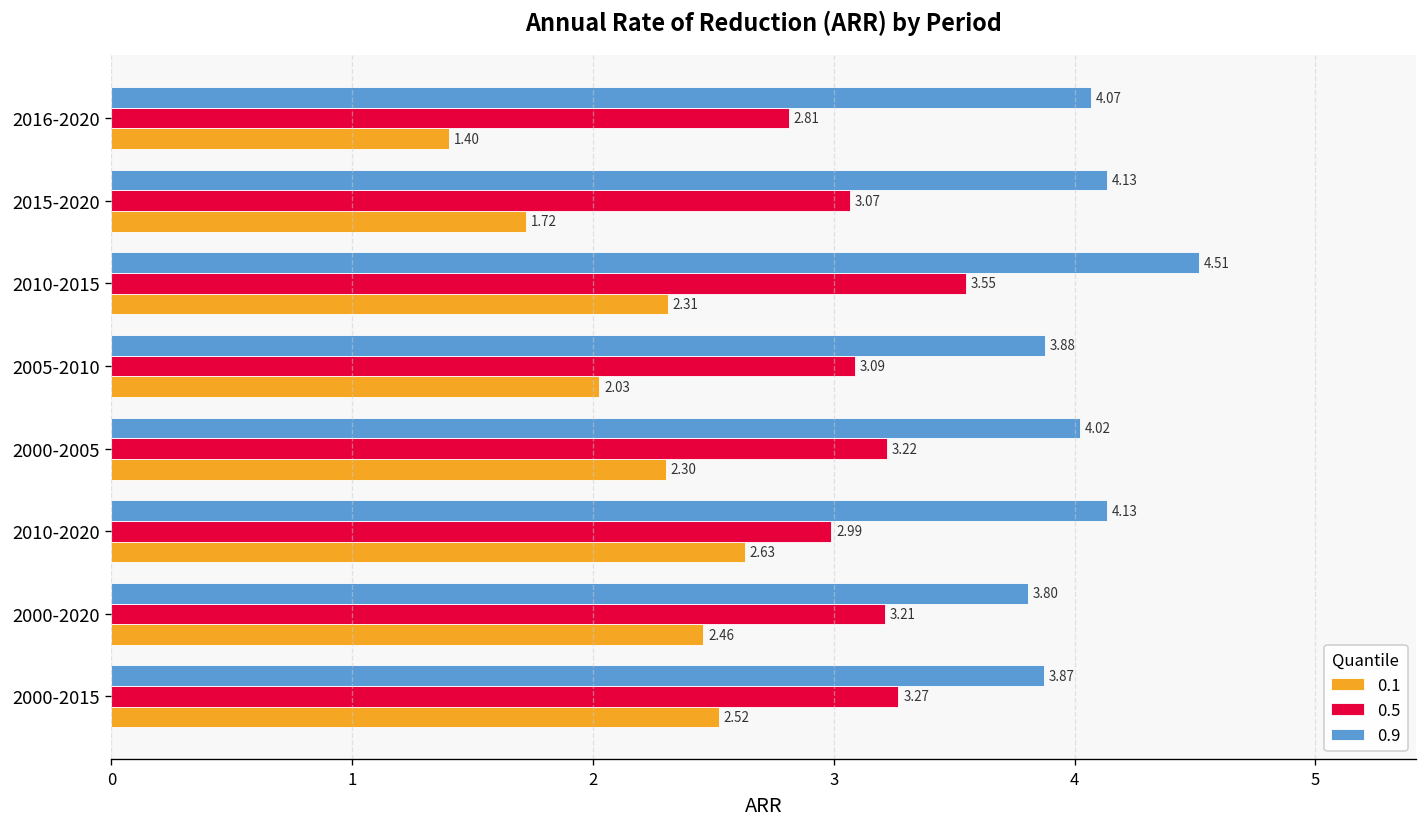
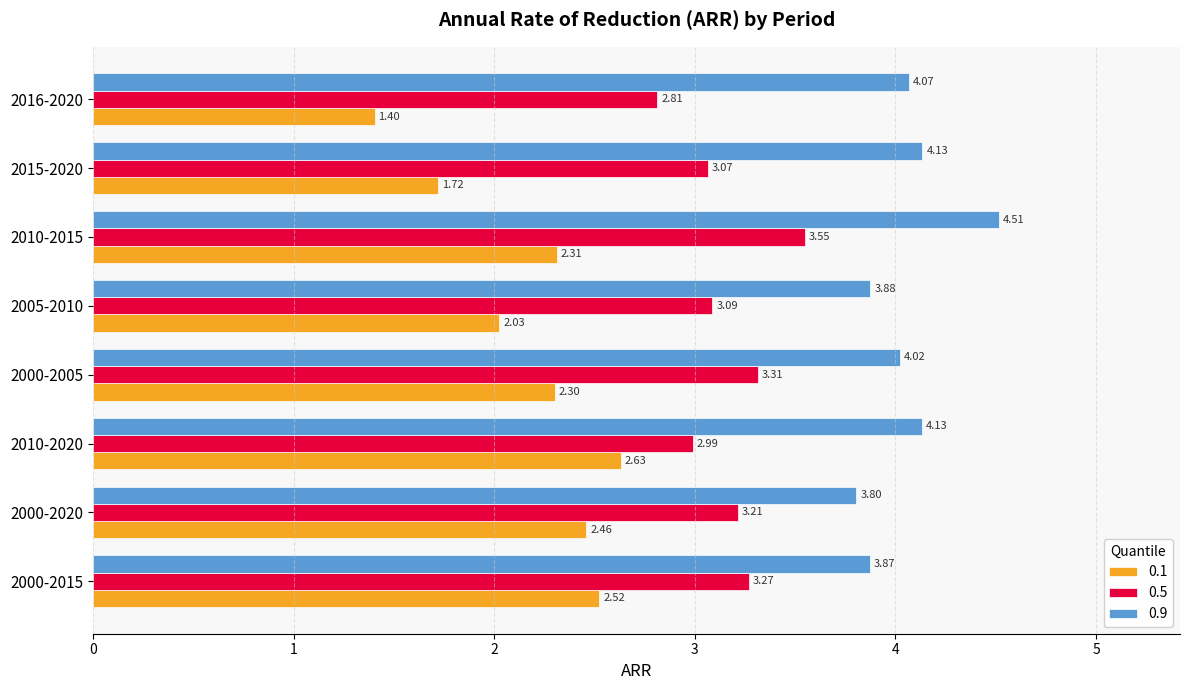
0.5, 2000-2005: 3.22 -> 3.31
